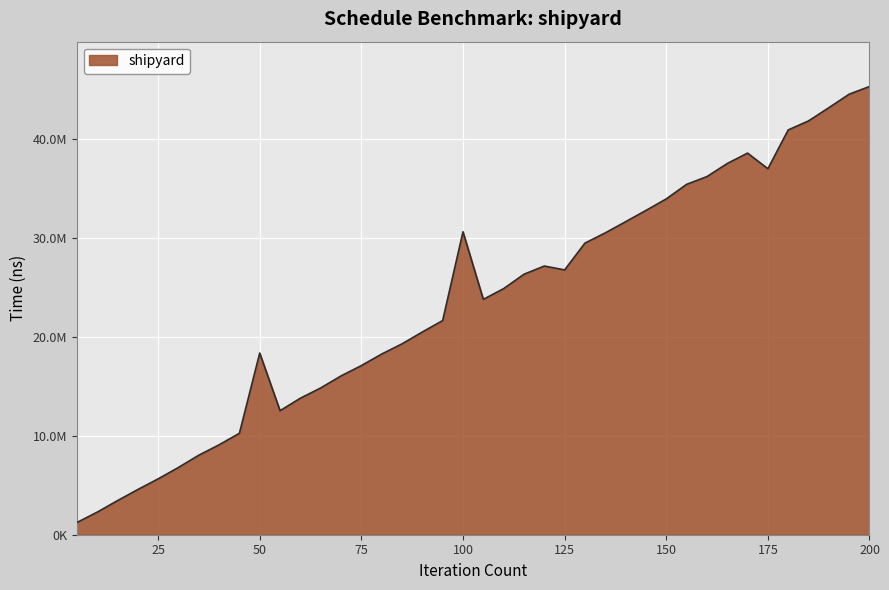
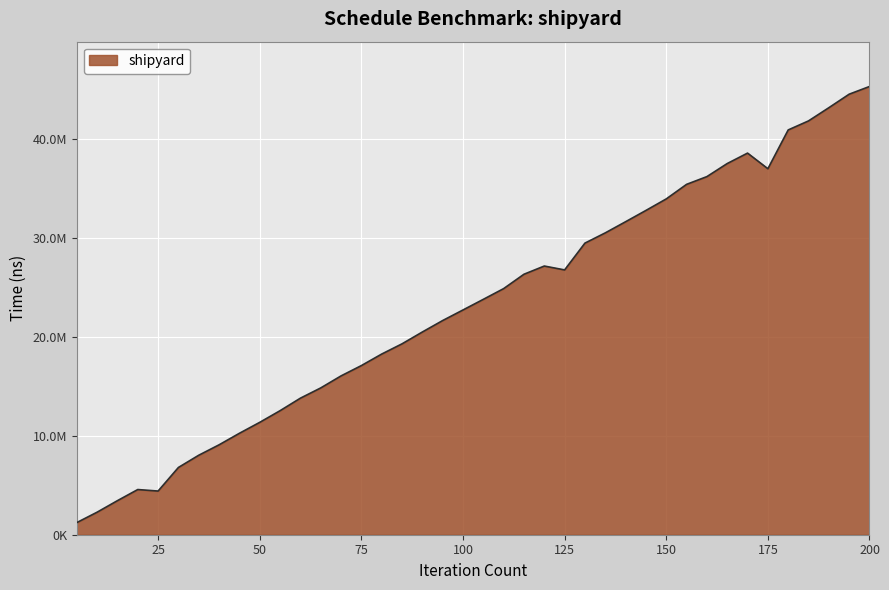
25: 6000000 -> 4000000
50: 18000000 -> 11000000
100: 31000000 -> 23000000
